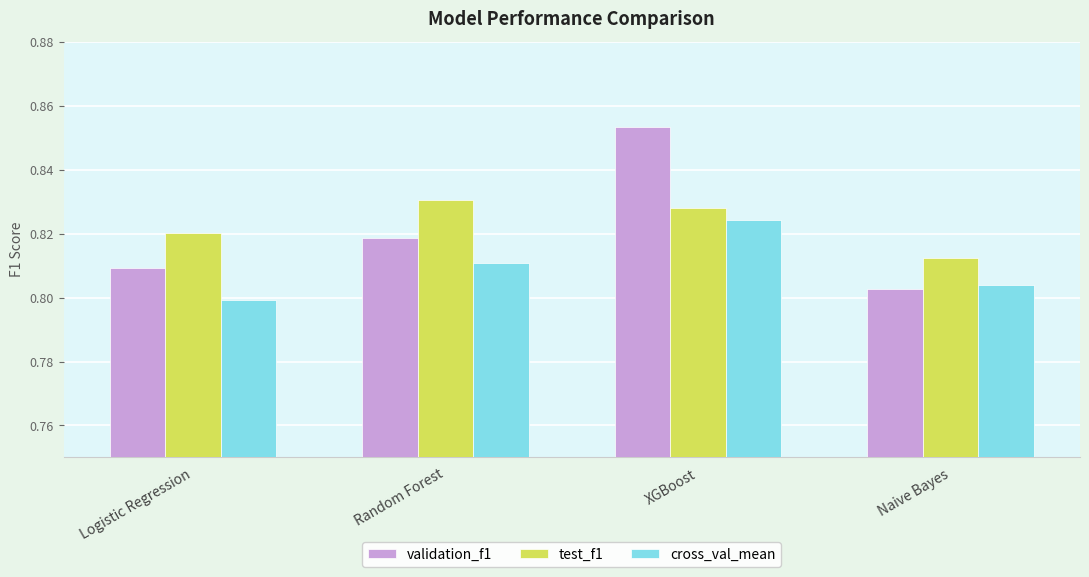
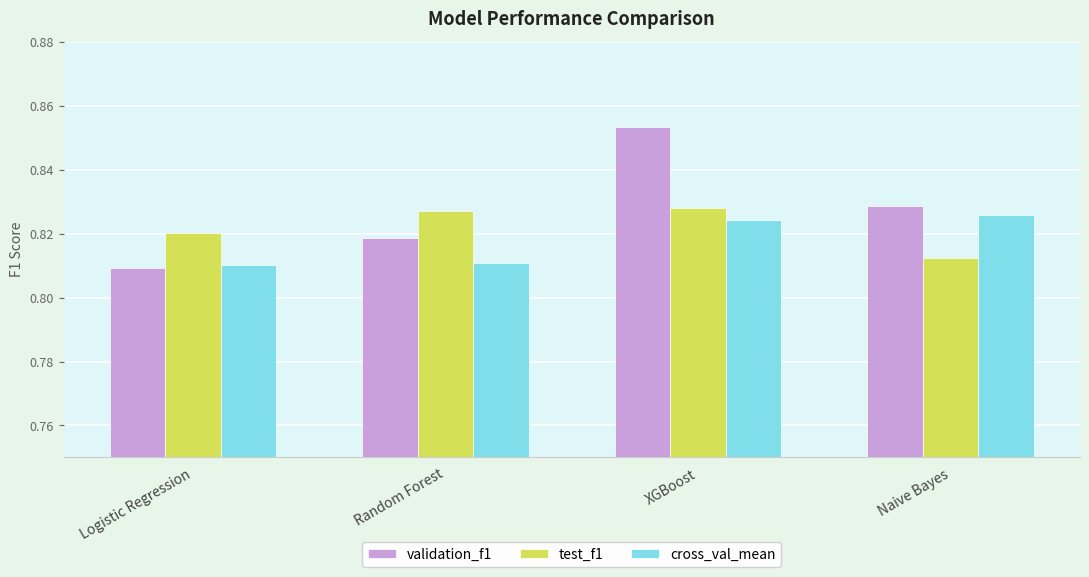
cross_val_mean, Logistic Regression: 0.799 -> 0.810
test_f1, Random Forest: 0.830 -> 0.827
validation_f1, Naive Bayes: 0.803 -> 0.829
cross_val_mean, Naive Bayes: 0.804 -> 0.826
